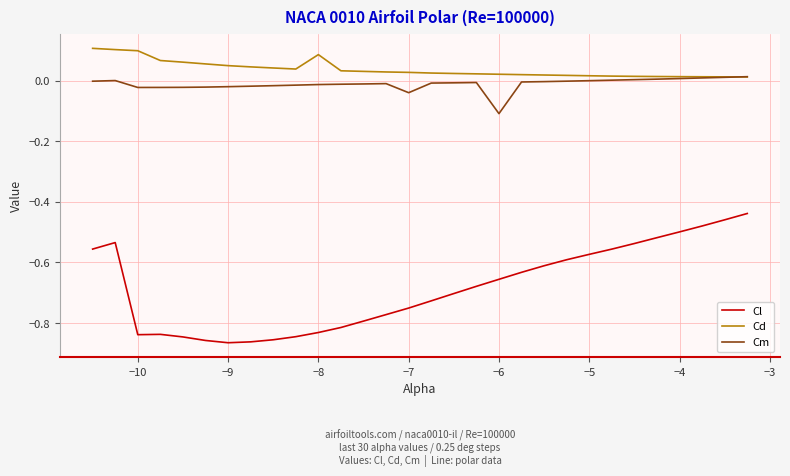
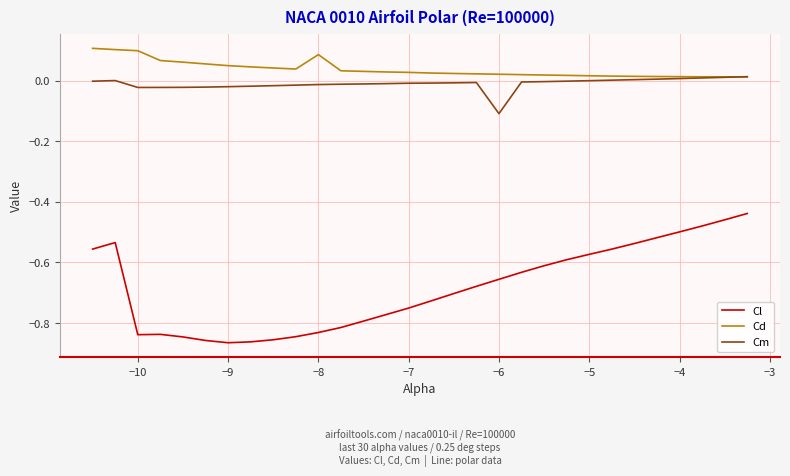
Cm, −7: -0.04 -> -0.01
